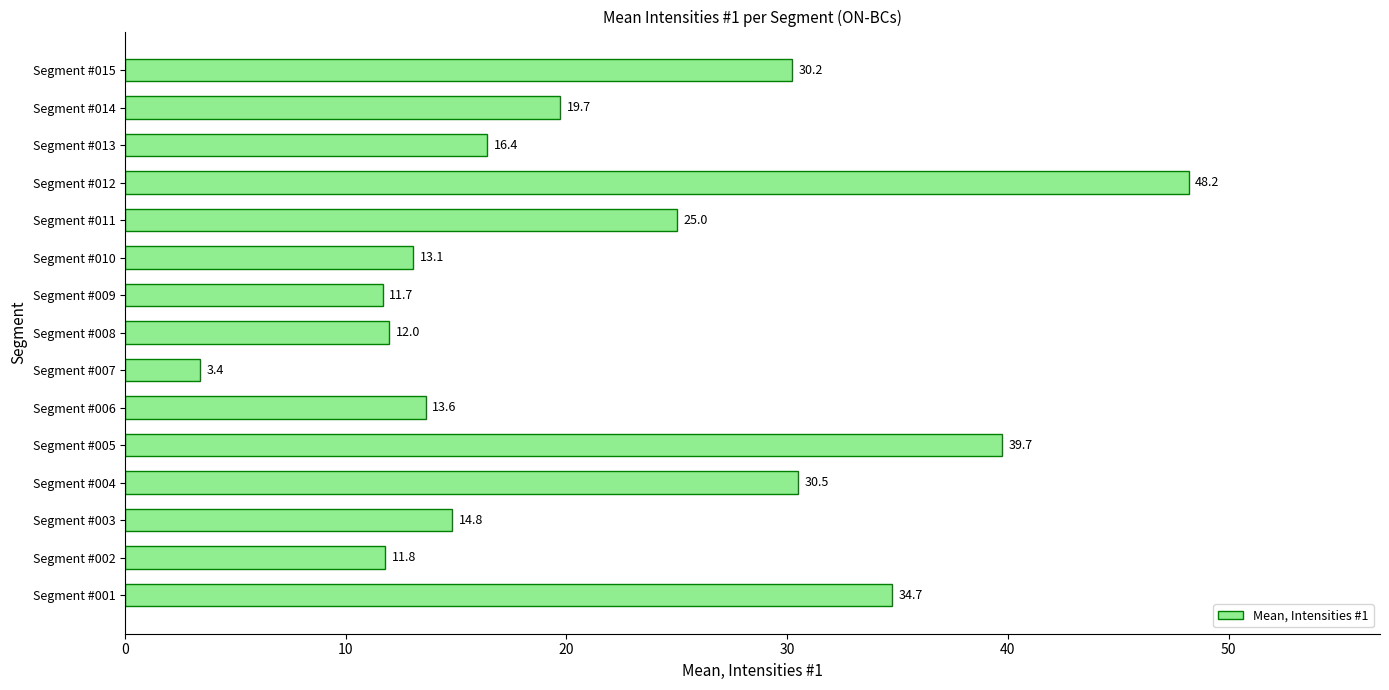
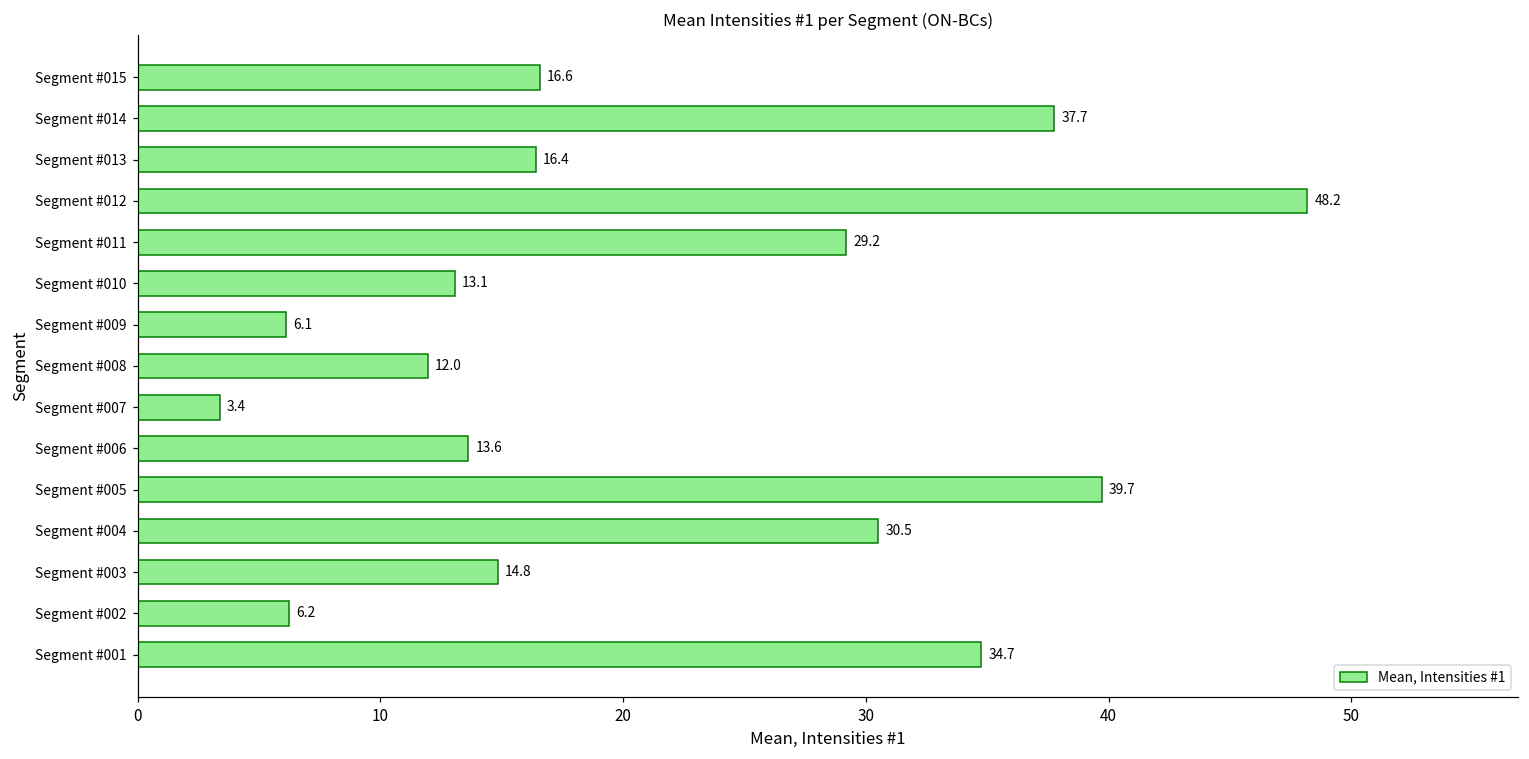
Segment #015: 30.2 -> 16.6
Segment #014: 19.7 -> 37.7
Segment #011: 25.0 -> 29.2
Segment #009: 11.7 -> 6.1
Segment #002: 11.8 -> 6.2
